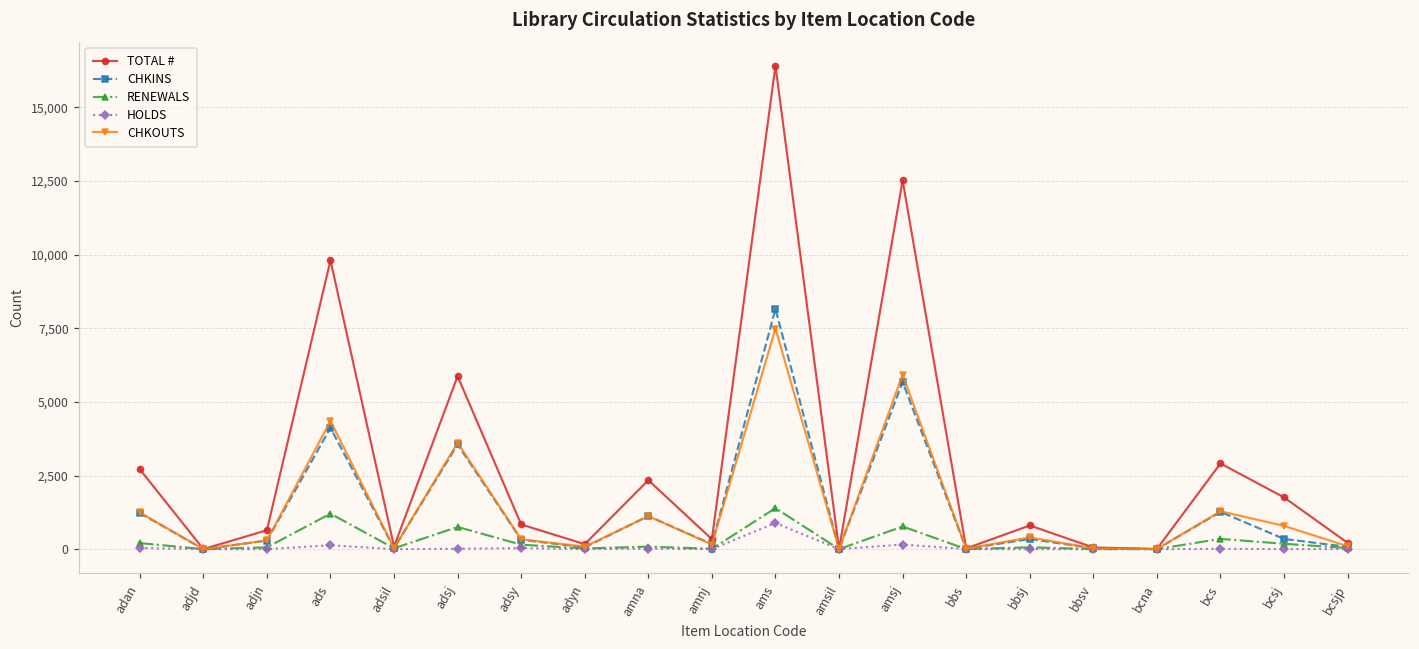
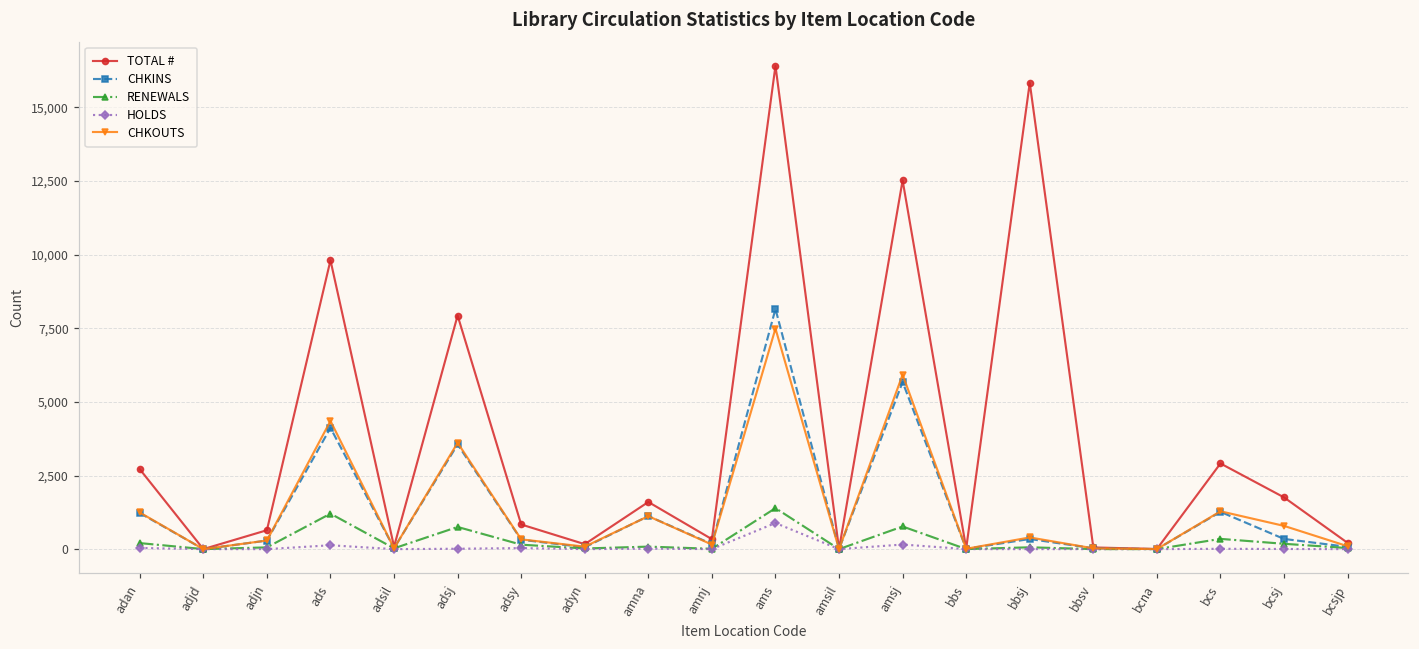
TOTAL #, adsj: 5,900 -> 7,900
TOTAL #, amna: 2,300 -> 1,600
TOTAL #, bbsj: 800 -> 15,800
